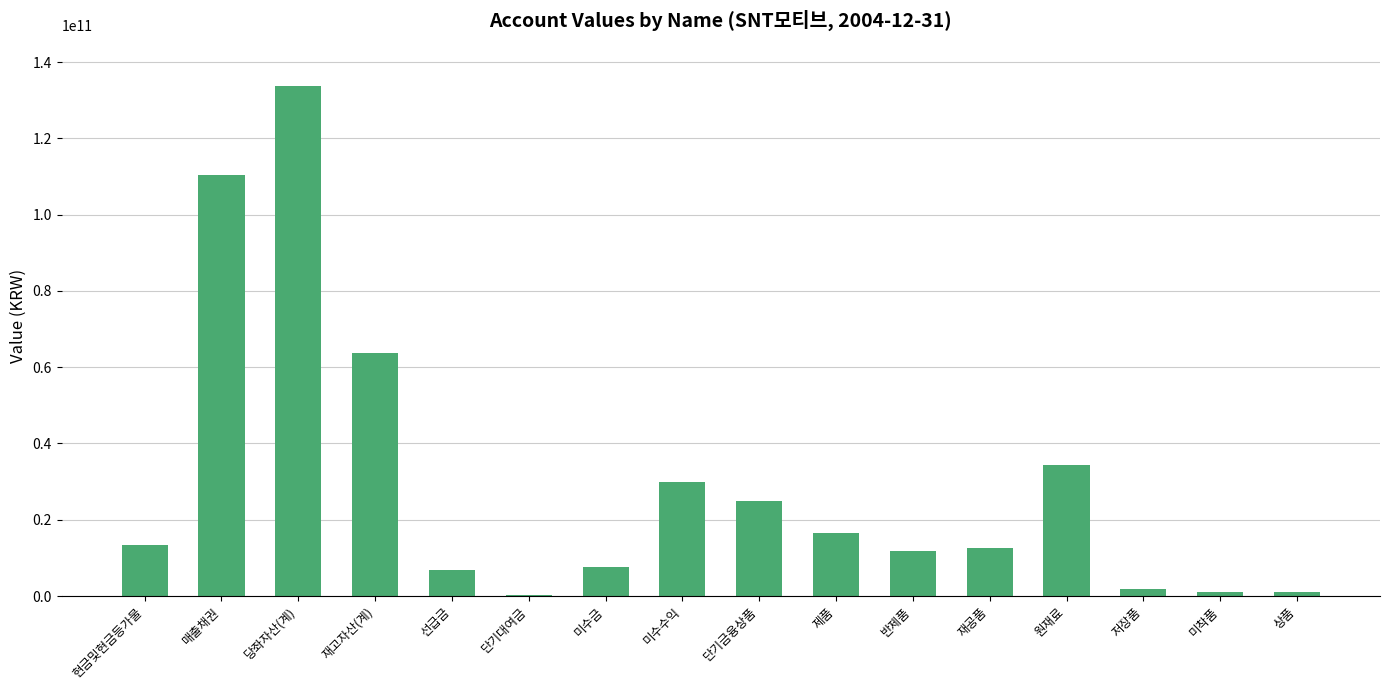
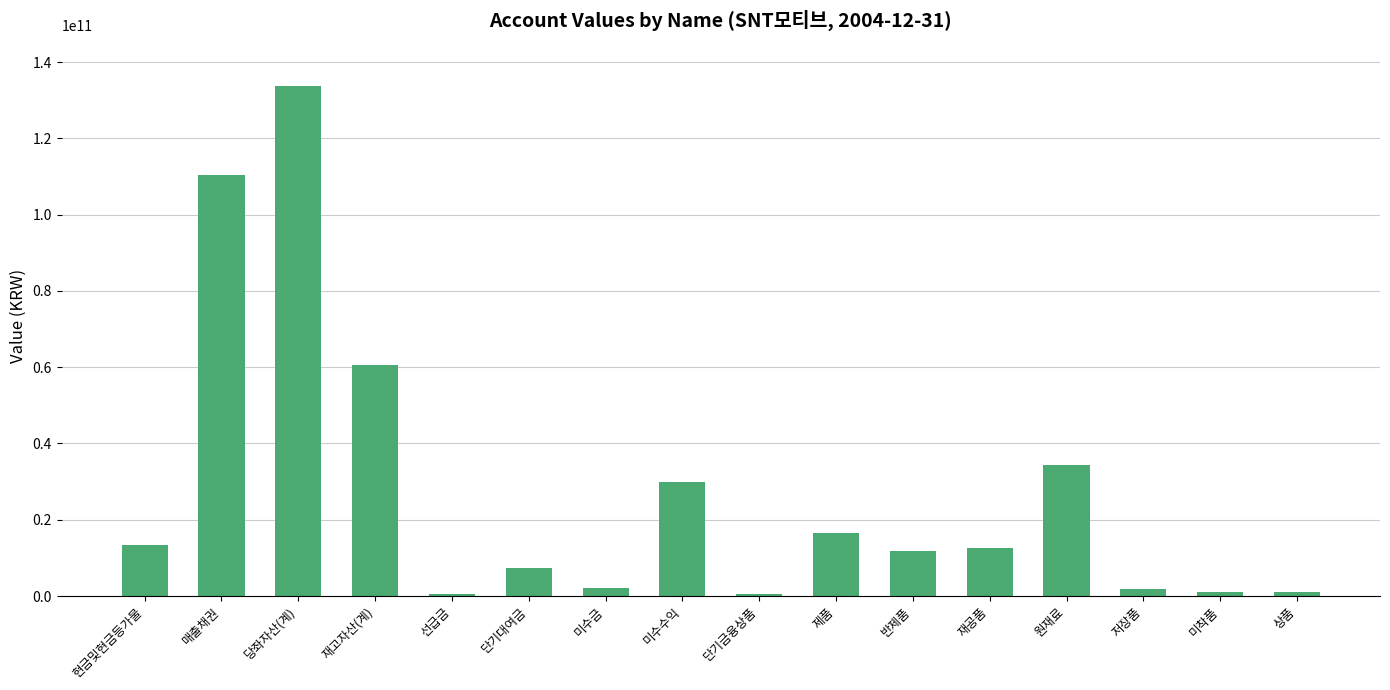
재고자산(계): 64000000000 -> 61000000000
선급금: 7000000000 -> 1000000000
단기대여금: 0 -> 7000000000
미수금: 8000000000 -> 2000000000
단기금융상품: 25000000000 -> 0
